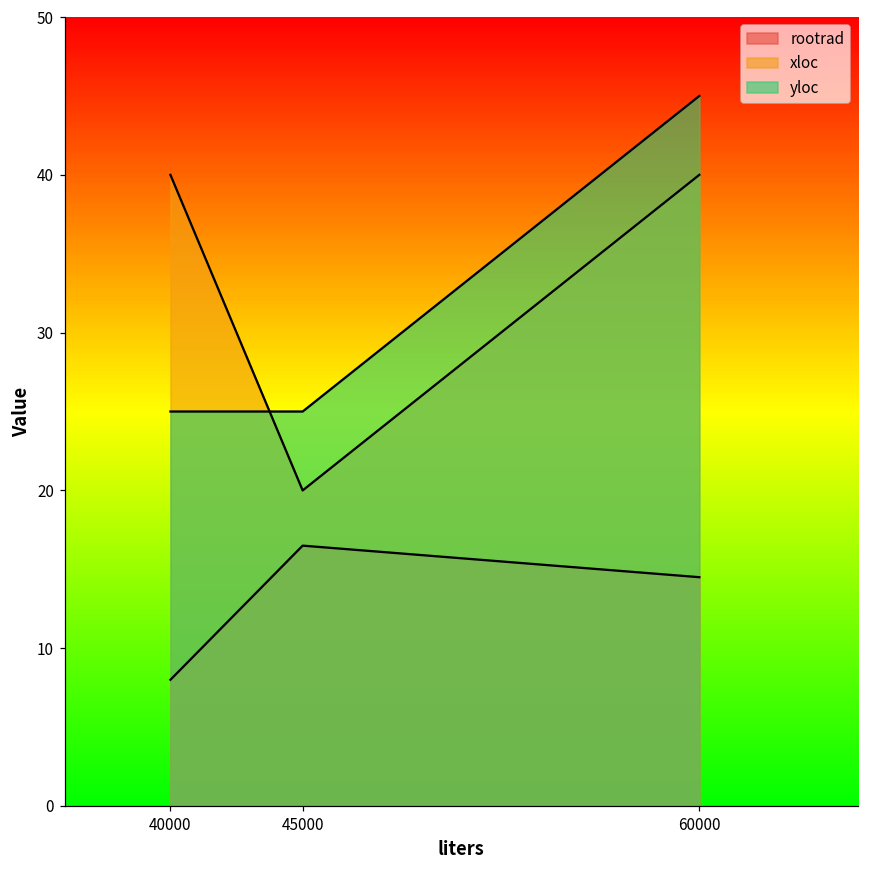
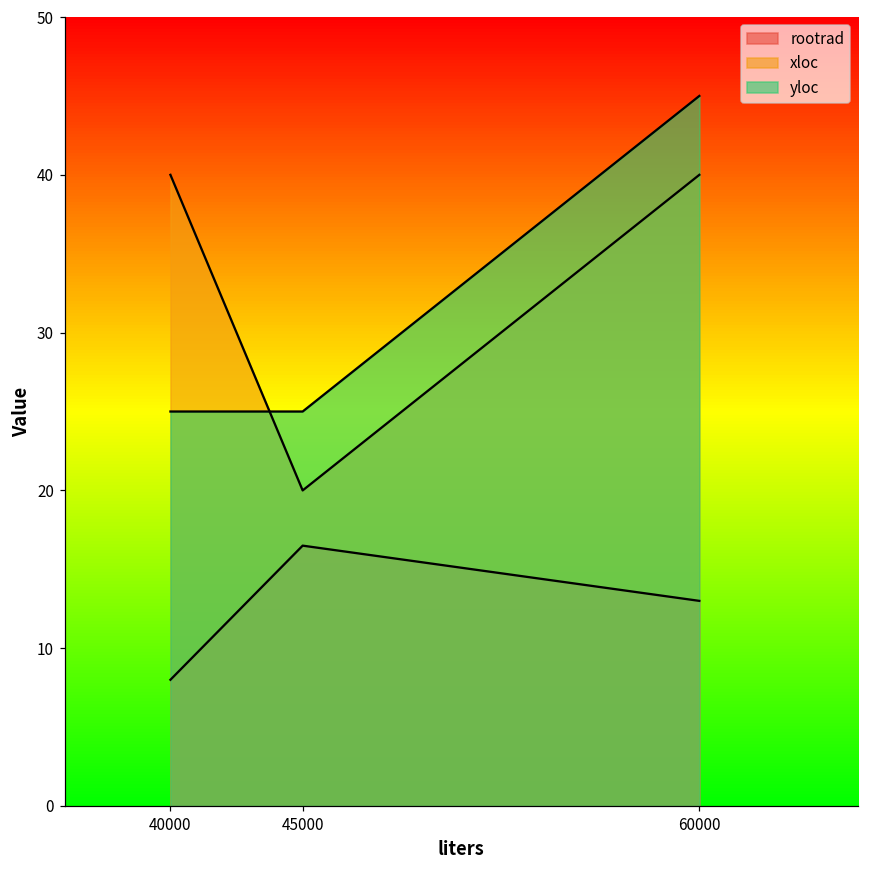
rootrad, 60000: 14.5 -> 13.0
